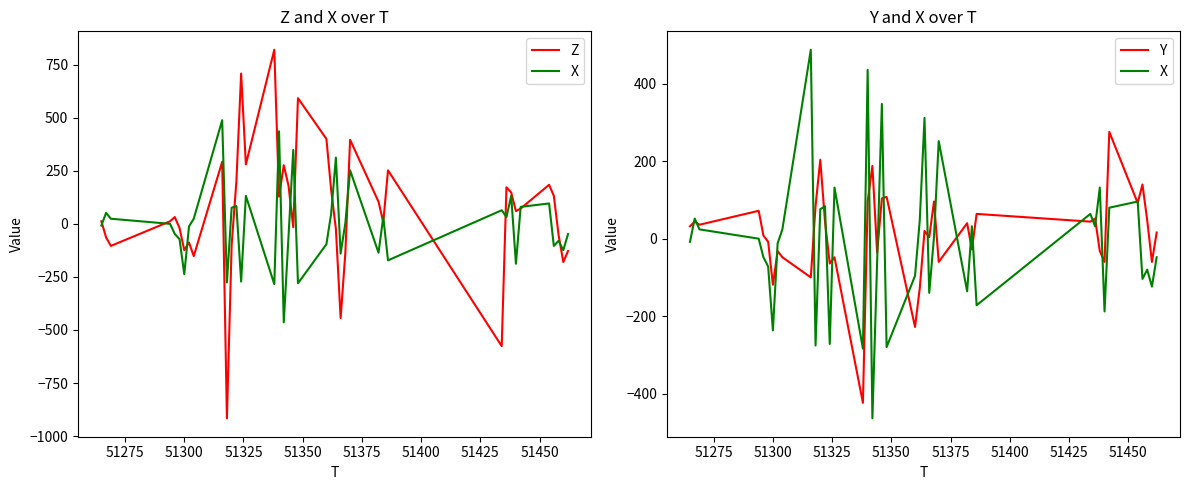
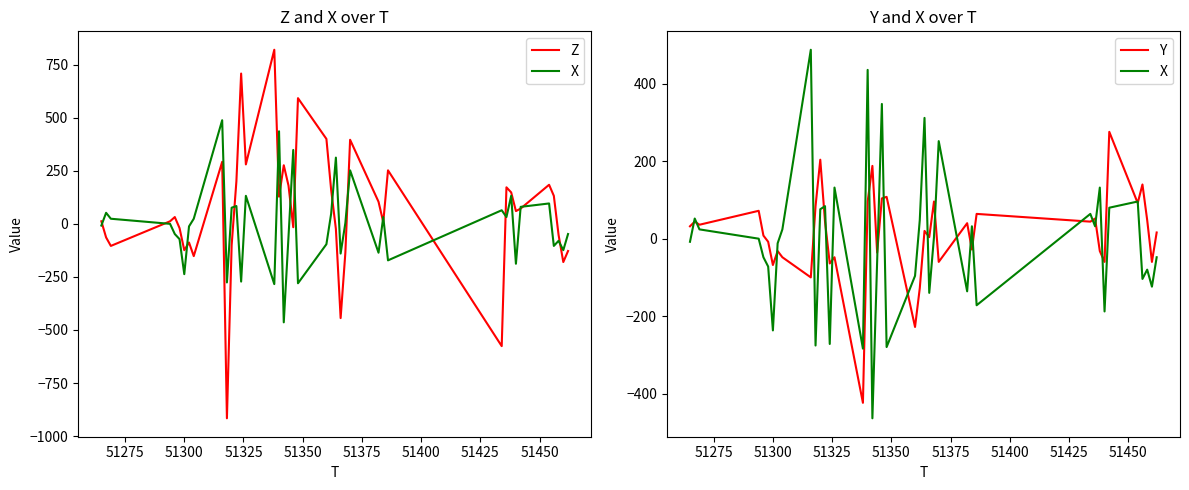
Y and X over T, Y, 51300: -120 -> -70
